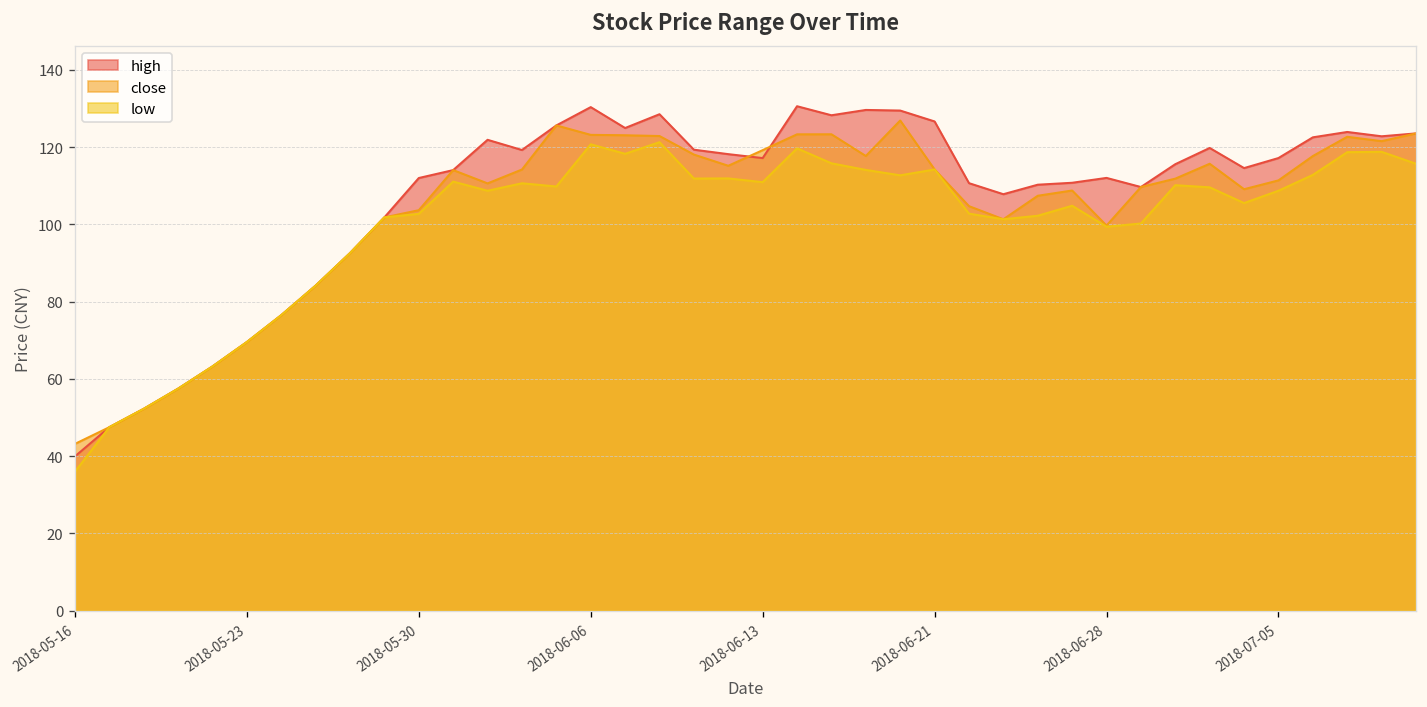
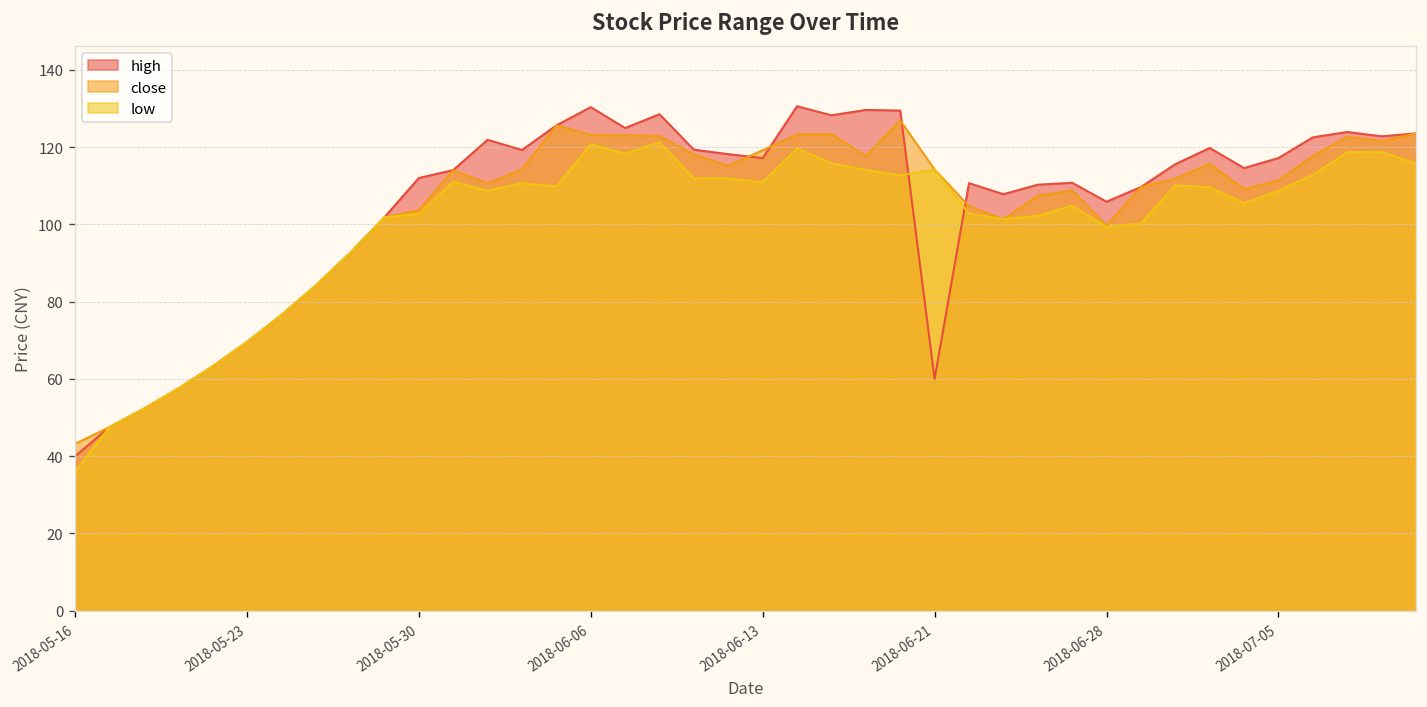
high, 2018-06-21: 127 -> 60
high, 2018-06-28: 112 -> 106
